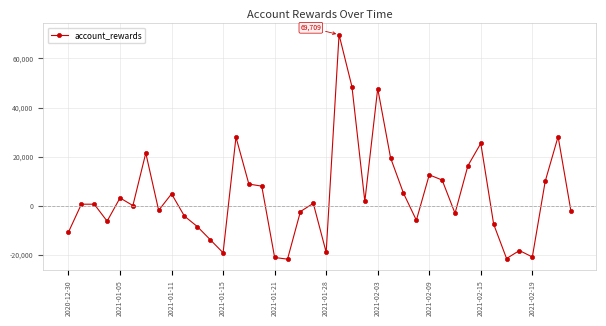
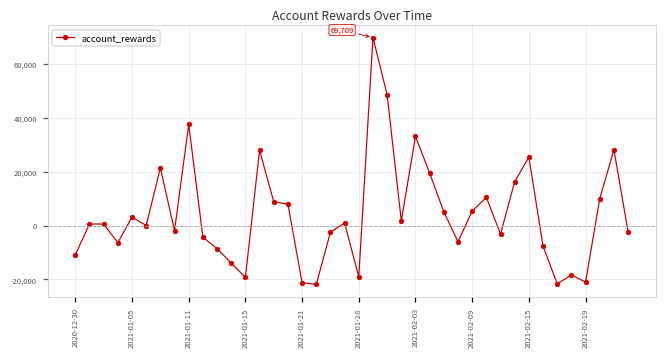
2021-01-11: 5,000 -> 38,000
2021-02-03: 48,000 -> 33,000
2021-02-09: 13,000 -> 5,000
